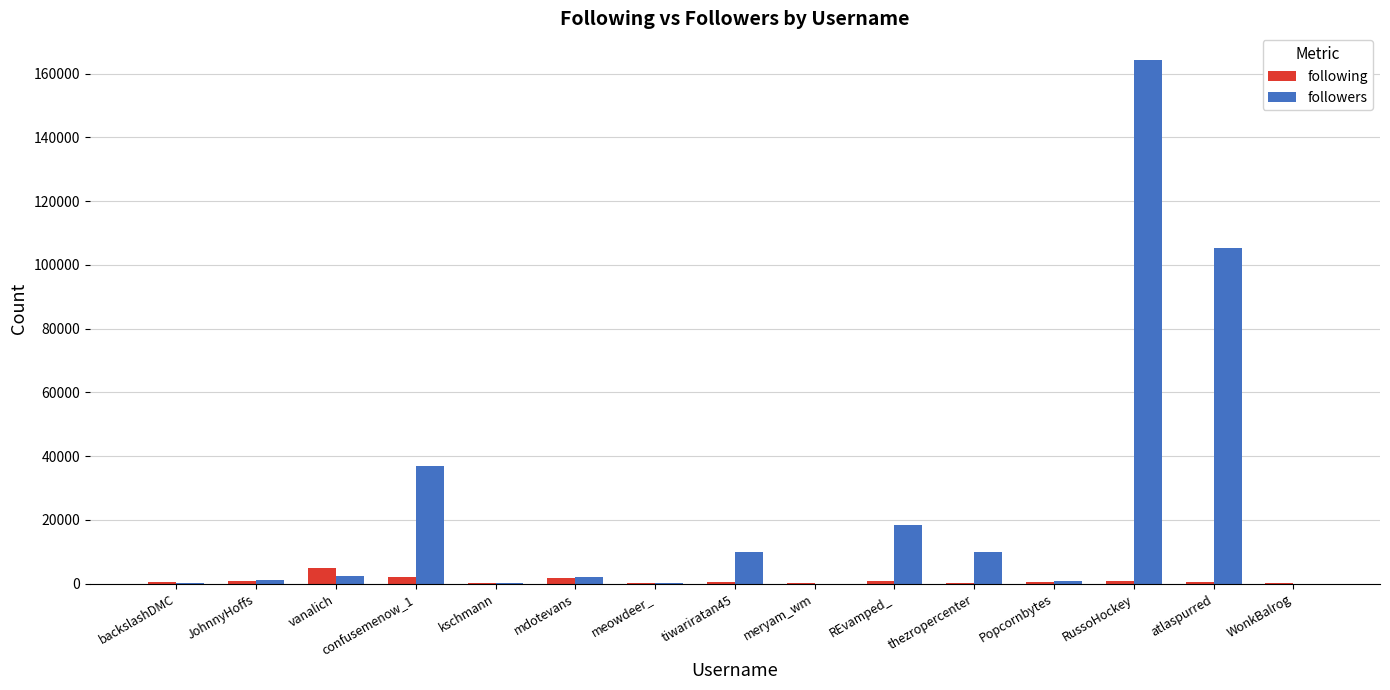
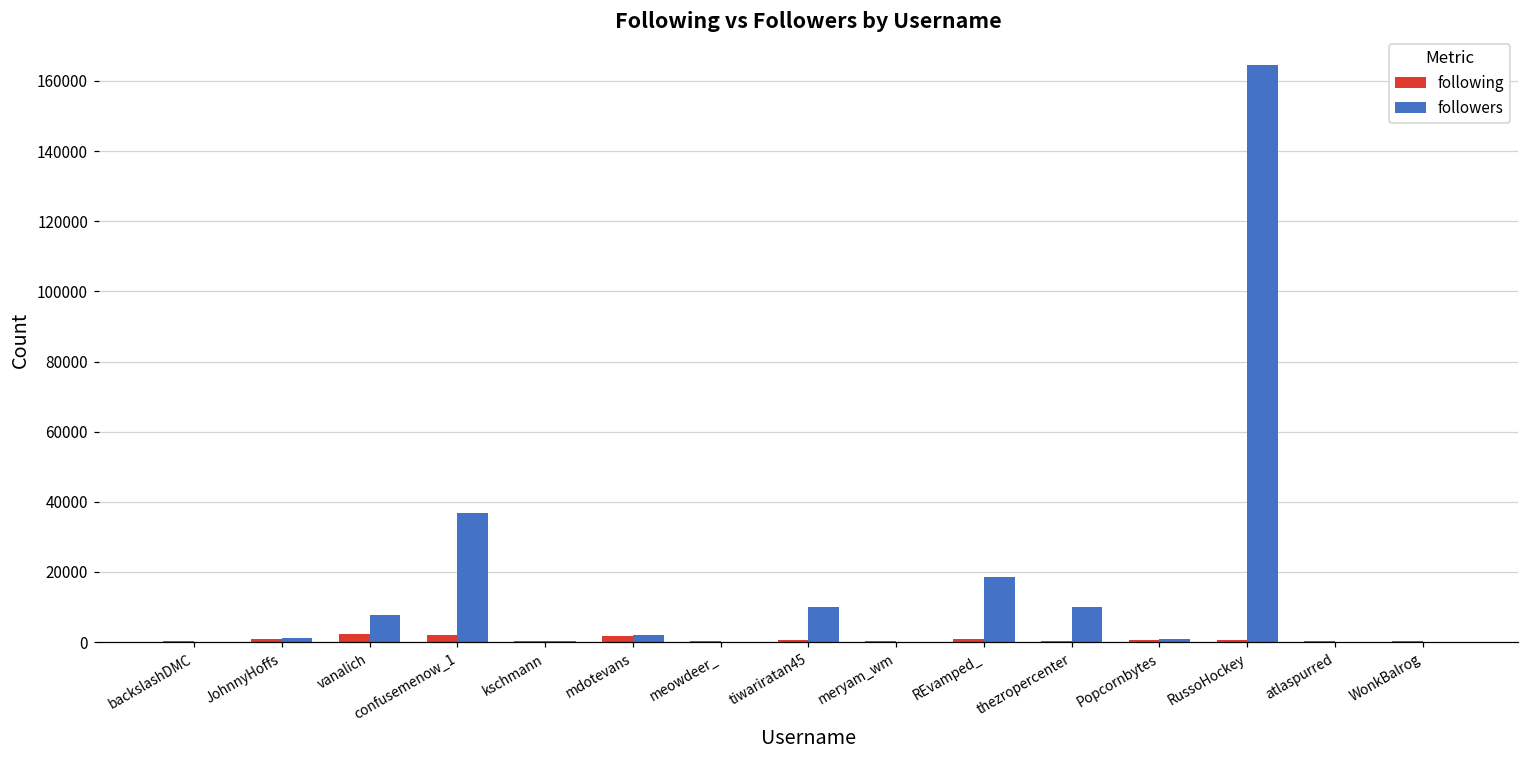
following, vanalich: 5000 -> 2000
followers, vanalich: 2000 -> 8000
followers, atlaspurred: 105000 -> 0
